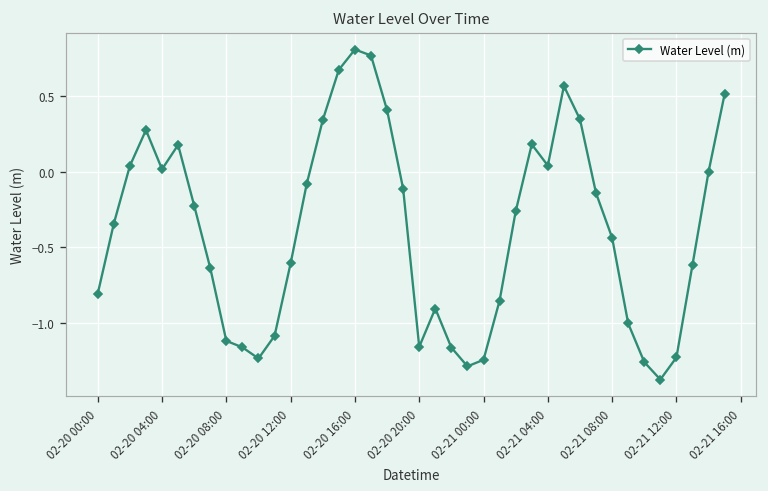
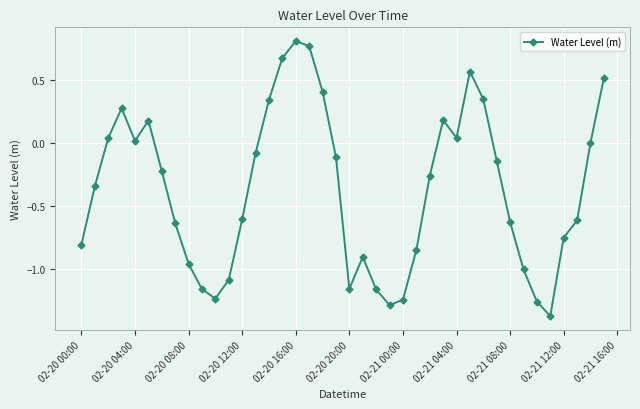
02-20 08:00: -1.12 -> -0.96
02-21 08:00: -0.44 -> -0.63
02-21 12:00: -1.23 -> -0.75
